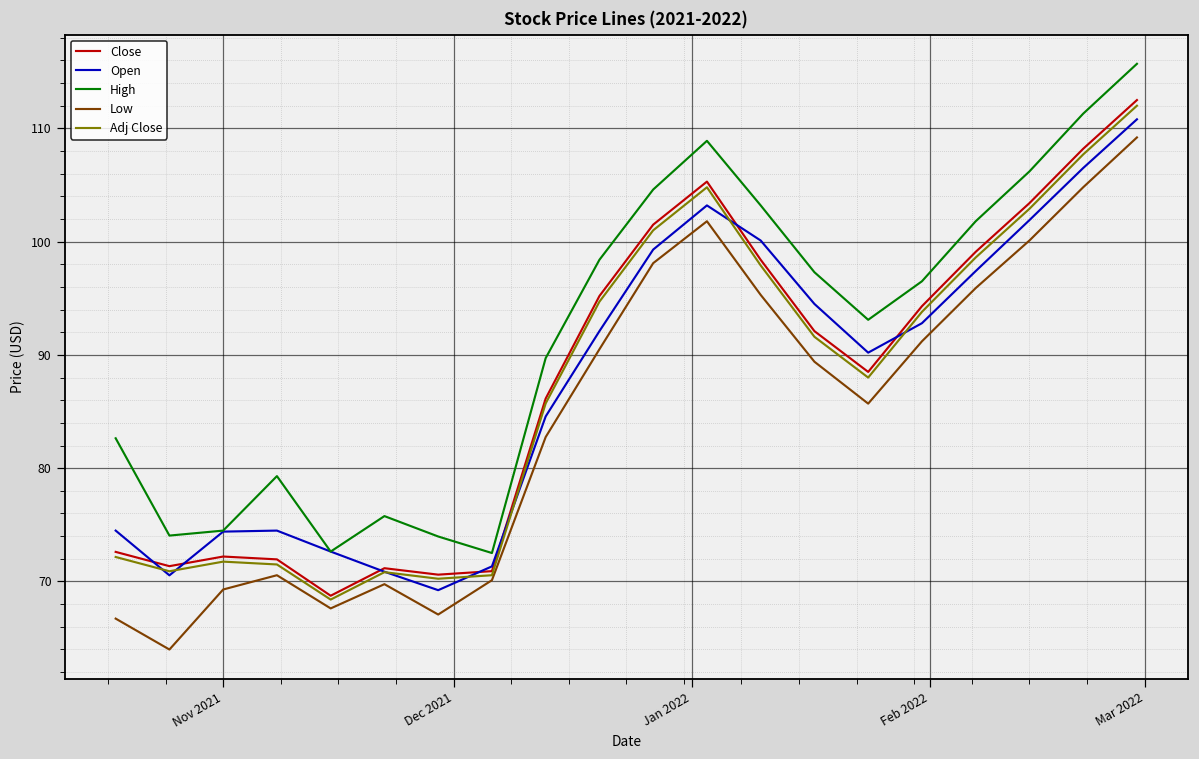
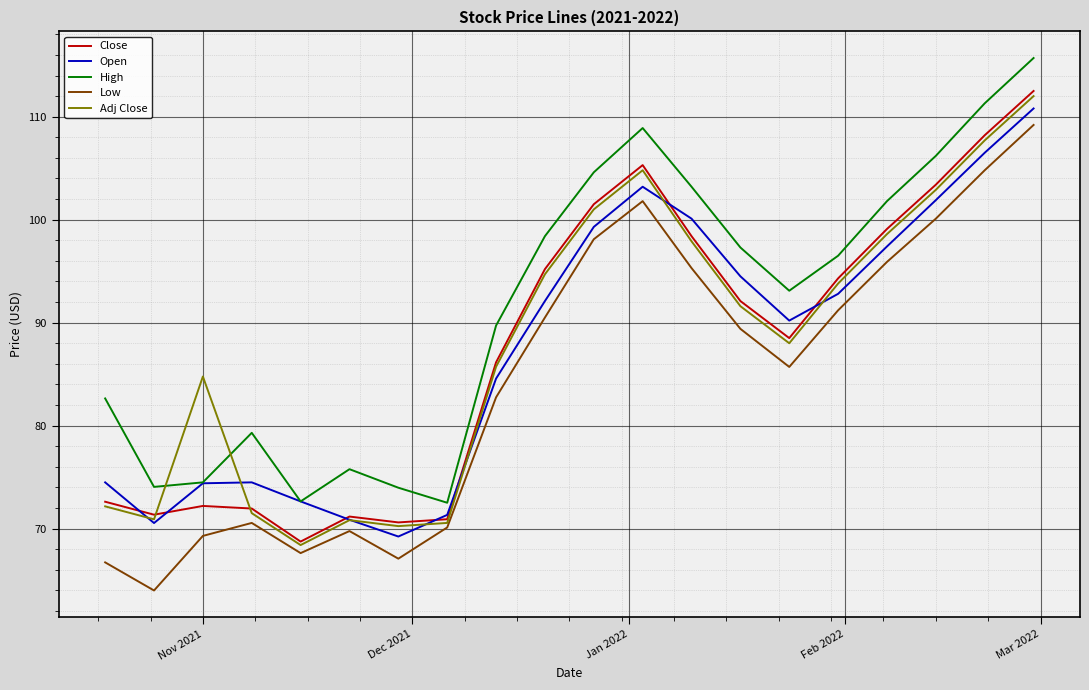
Adj Close, Nov 2021: 71.8 -> 84.8
